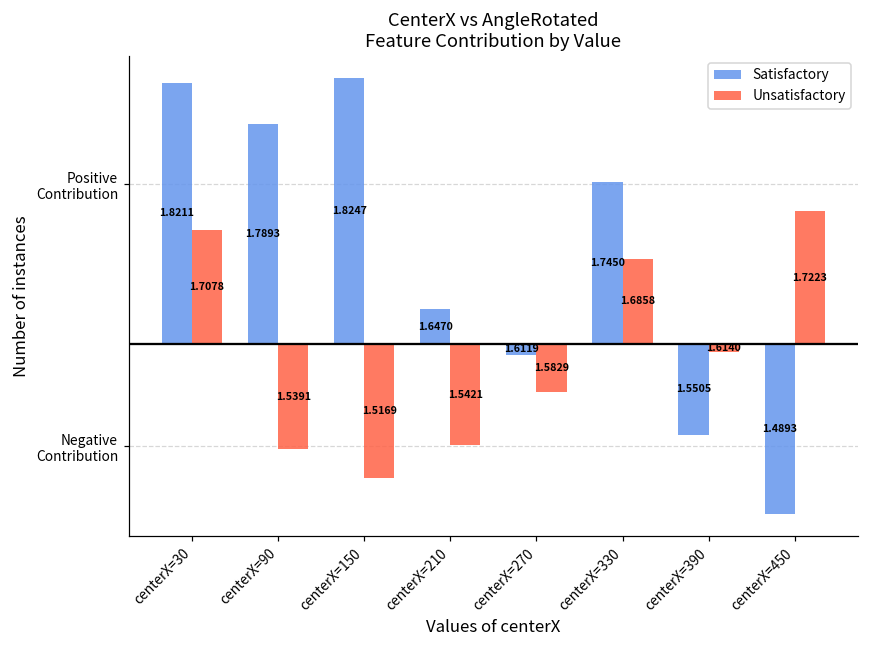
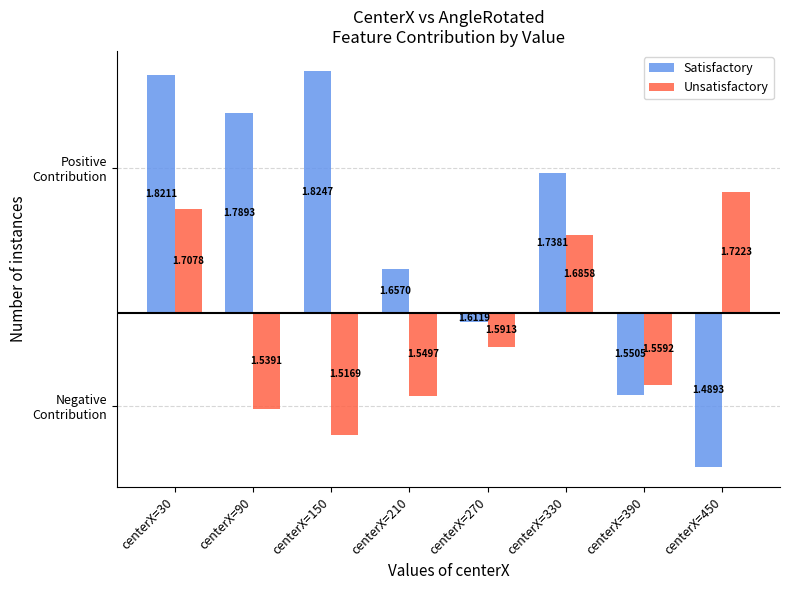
Satisfactory, centerX=210: 1.6470 -> 1.6570
Unsatisfactory, centerX=210: 1.5421 -> 1.5497
Unsatisfactory, centerX=270: 1.5829 -> 1.5913
Satisfactory, centerX=330: 1.7450 -> 1.7381
Unsatisfactory, centerX=390: 1.6140 -> 1.5592
